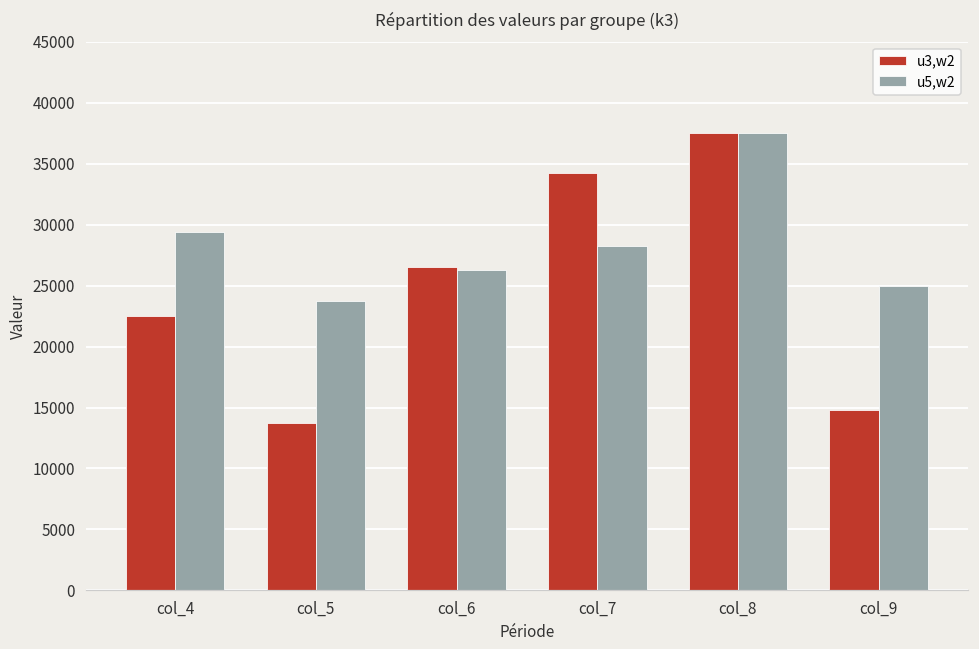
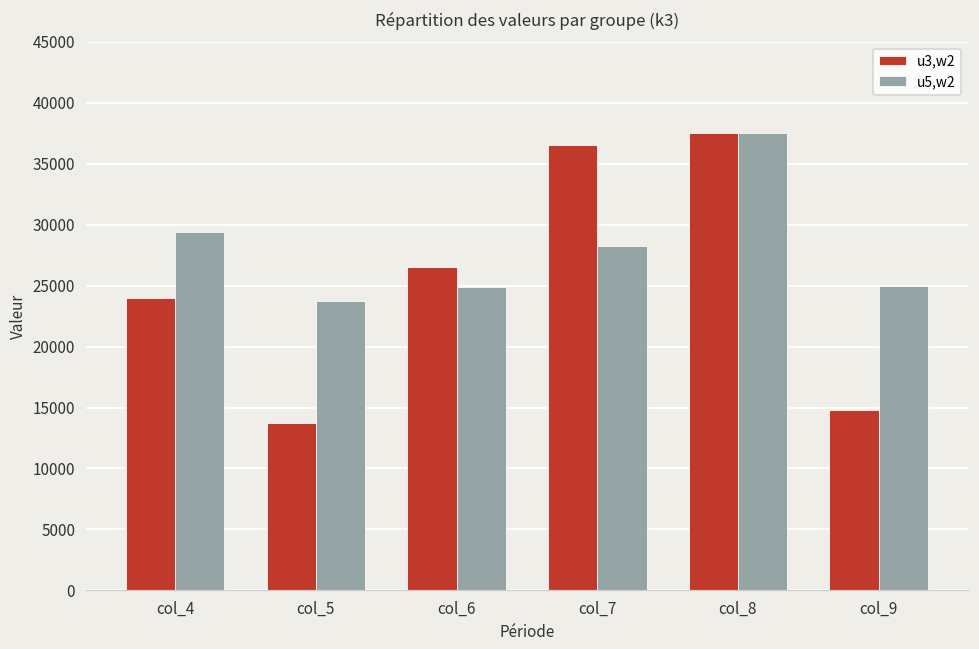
u3,w2, col_4: 22500 -> 23900
u5,w2, col_6: 26300 -> 24900
u3,w2, col_7: 34200 -> 36500
